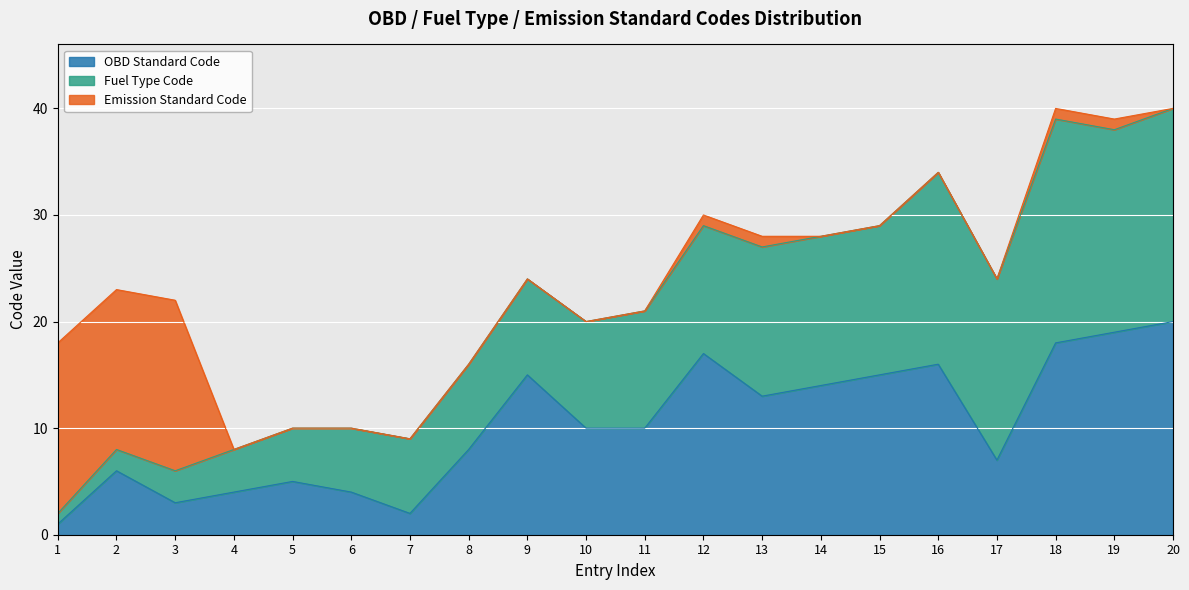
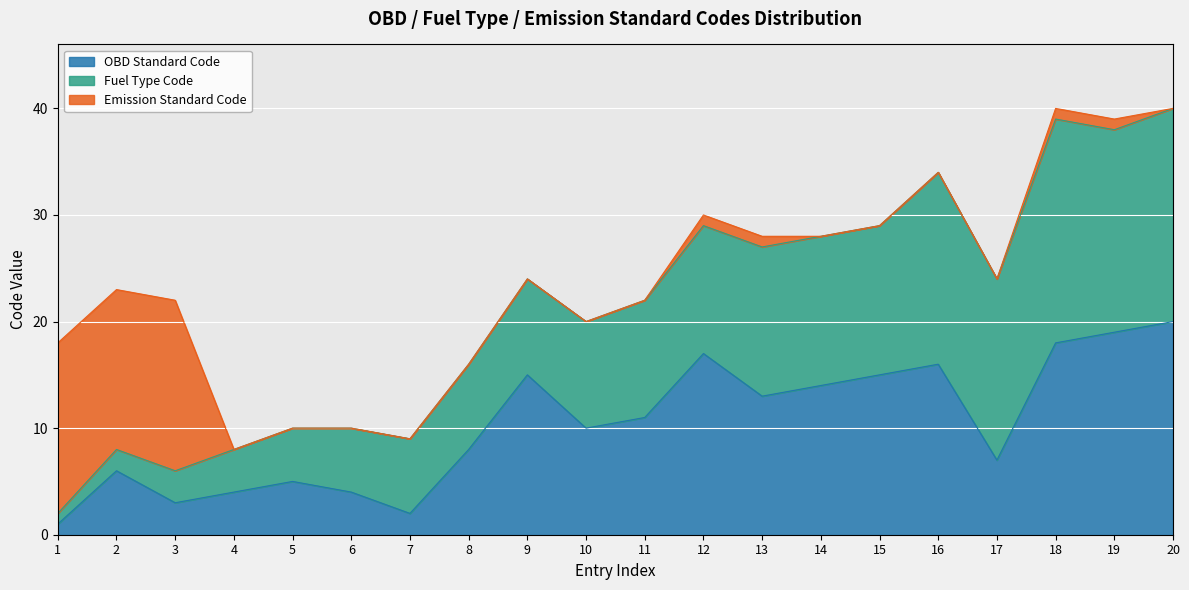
OBD Standard Code, 11: 10 -> 11
